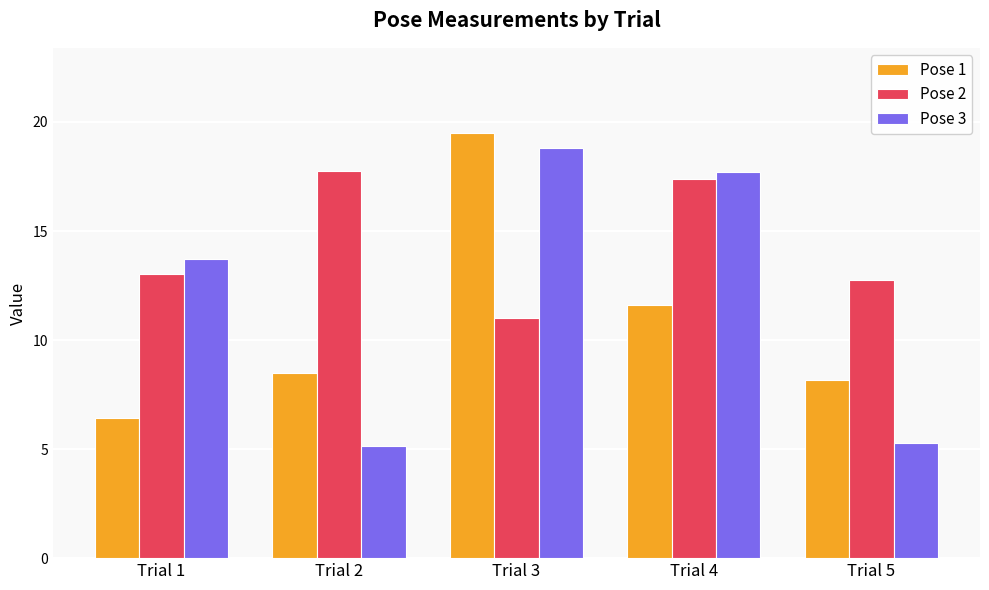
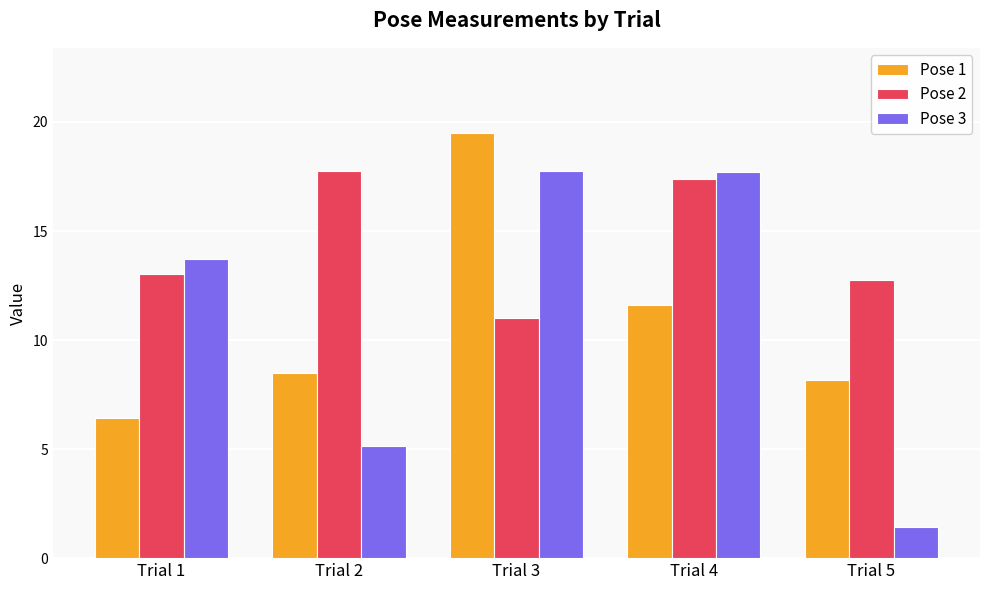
Pose 3, Trial 3: 18.8 -> 17.8
Pose 3, Trial 5: 5.3 -> 1.4
